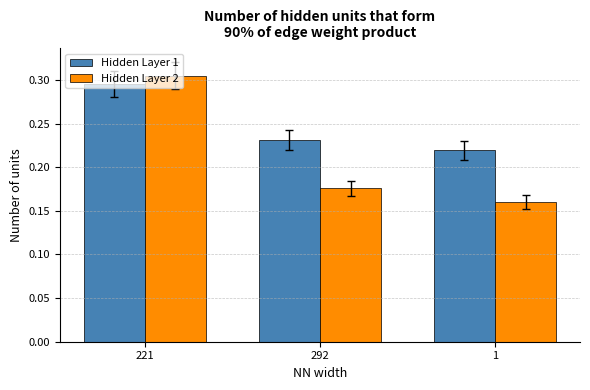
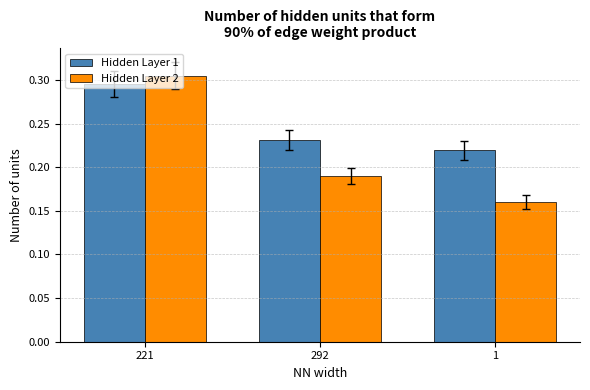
Hidden Layer 2, 292: 0.18 -> 0.19
